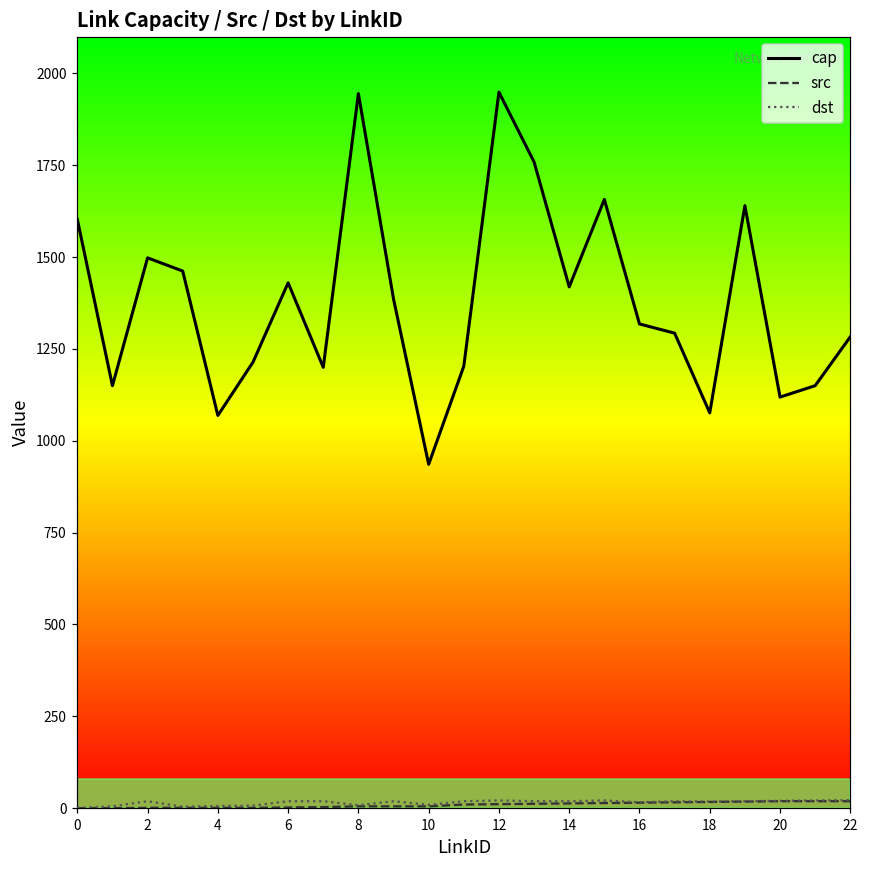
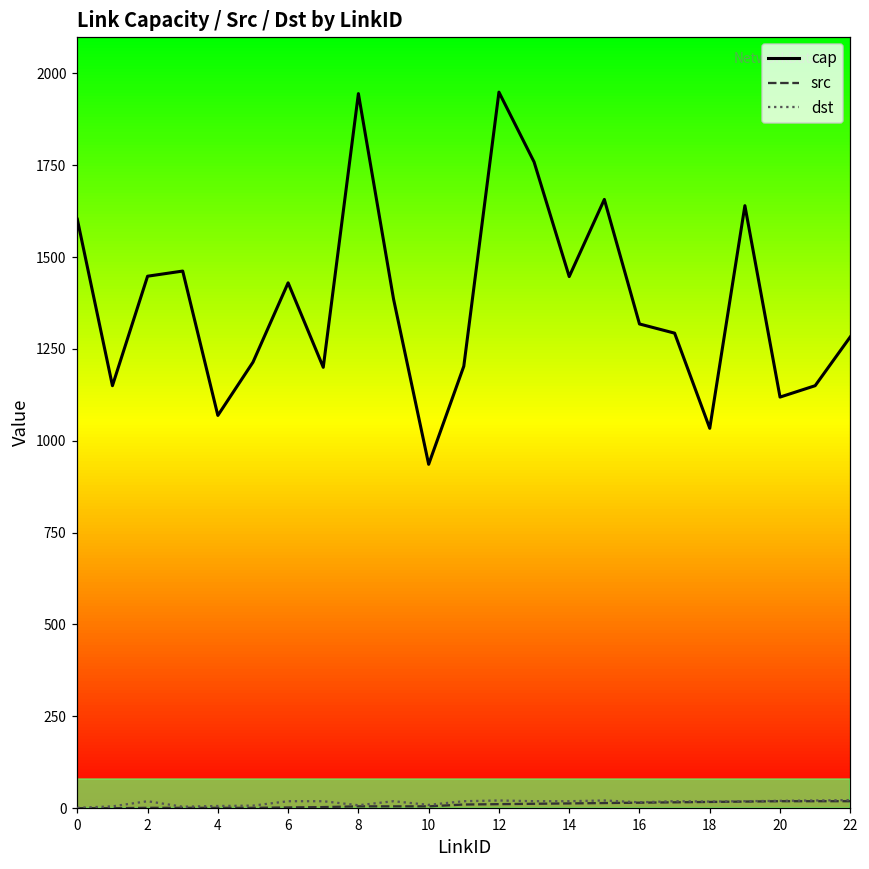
cap, 2: 1500 -> 1450
cap, 14: 1420 -> 1450
cap, 18: 1080 -> 1030
